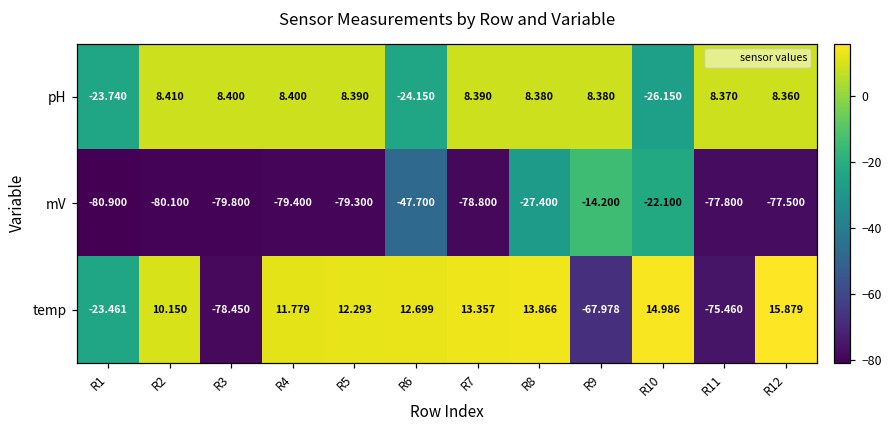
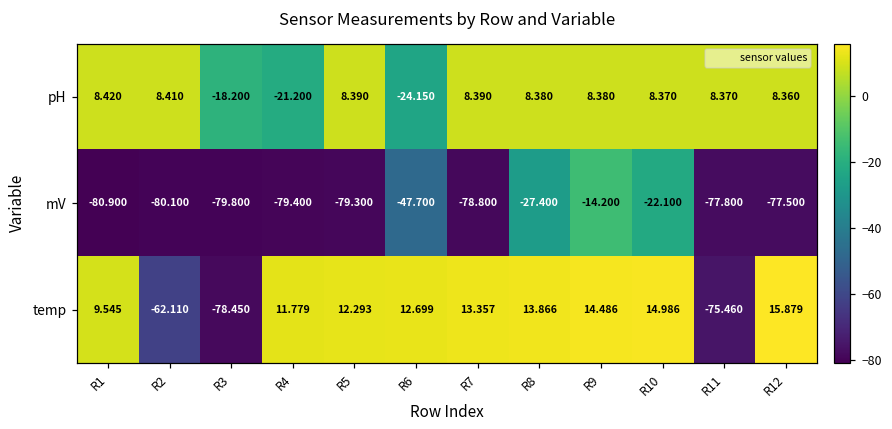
pH, R1: -23.740 -> 8.420
pH, R3: 8.400 -> -18.200
pH, R4: 8.400 -> -21.200
pH, R10: -26.150 -> 8.370
temp, R1: -23.461 -> 9.545
temp, R2: 10.150 -> -62.110
temp, R9: -67.978 -> 14.486
